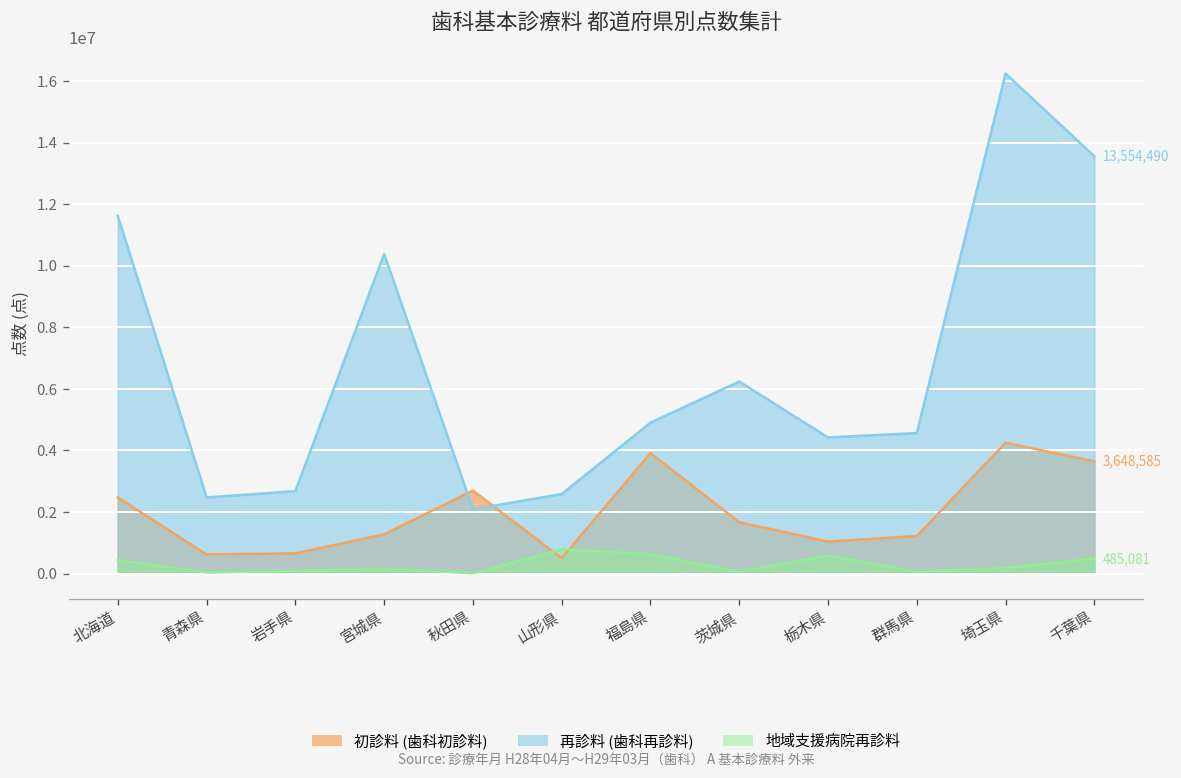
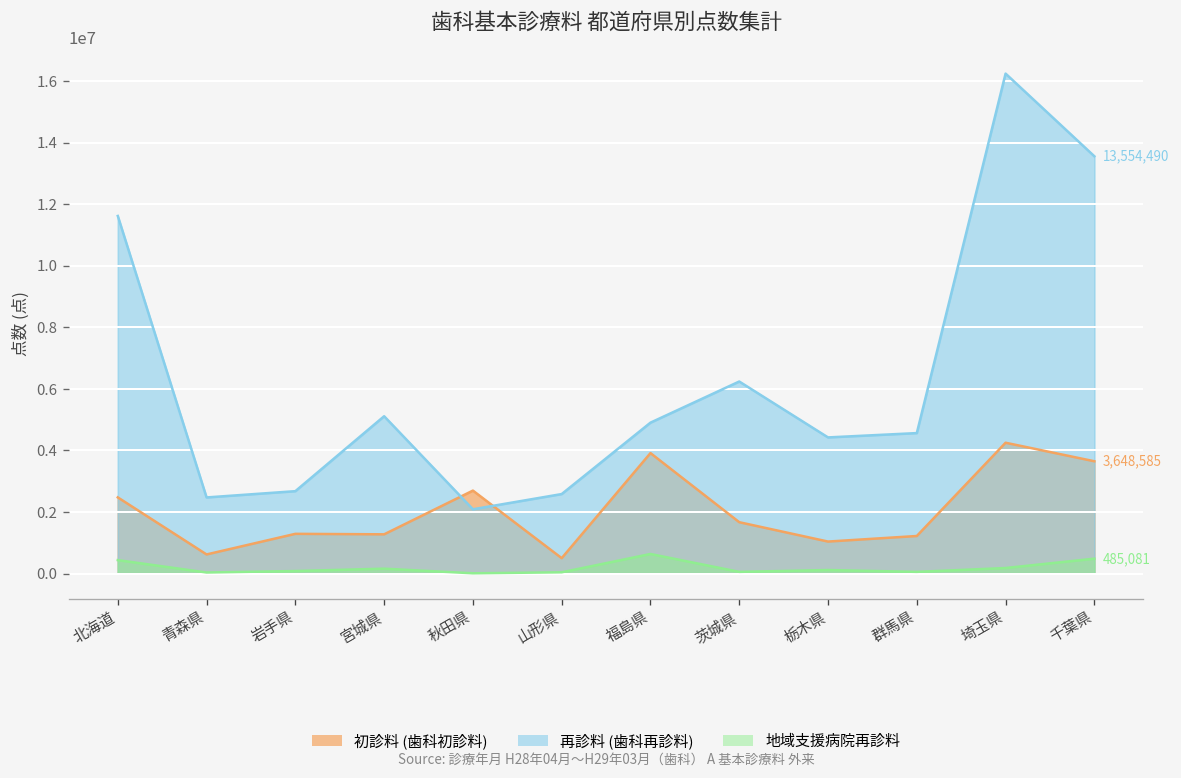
初診料 (歯科初診料), 岩手県: 700000 -> 1300000
再診料 (歯科再診料), 宮城県: 10400000 -> 5100000
地域支援病院再診料, 山形県: 800000 -> 0
地域支援病院再診料, 栃木県: 600000 -> 100000
